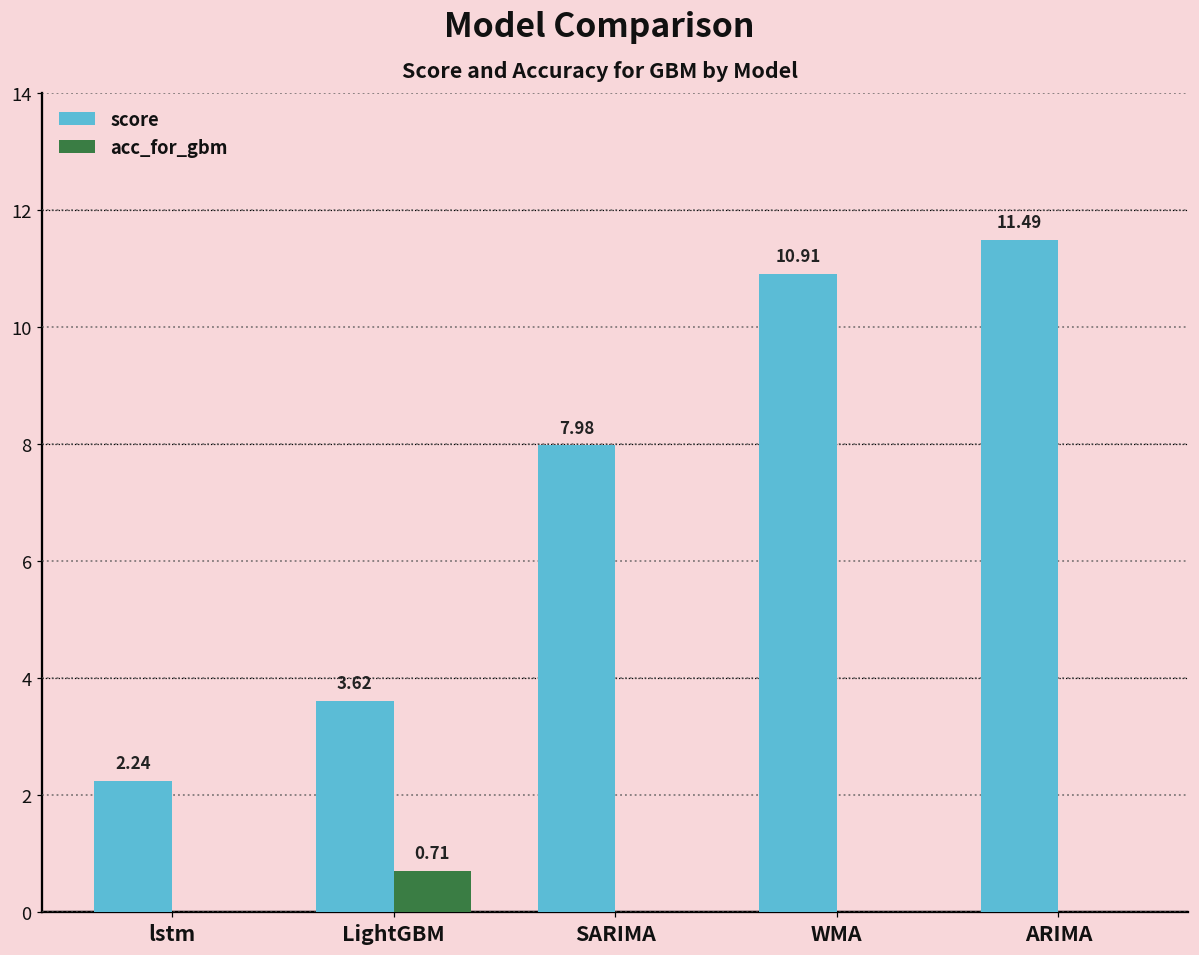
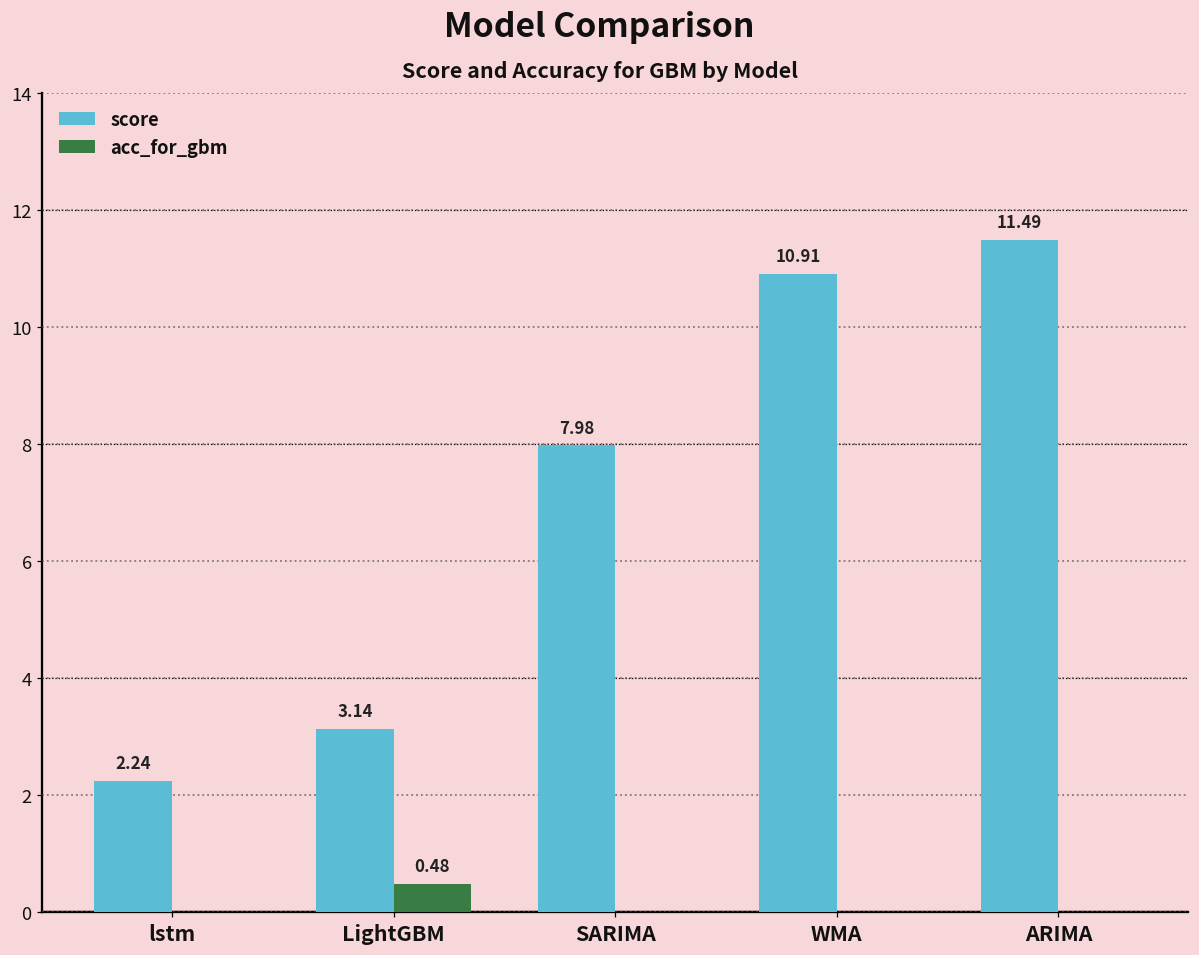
score, LightGBM: 3.62 -> 3.14
acc_for_gbm, LightGBM: 0.71 -> 0.48
